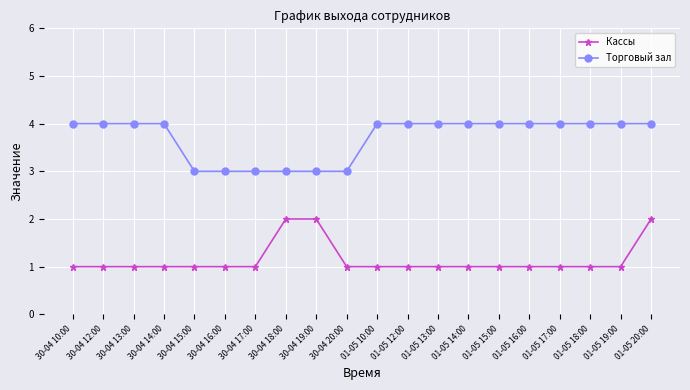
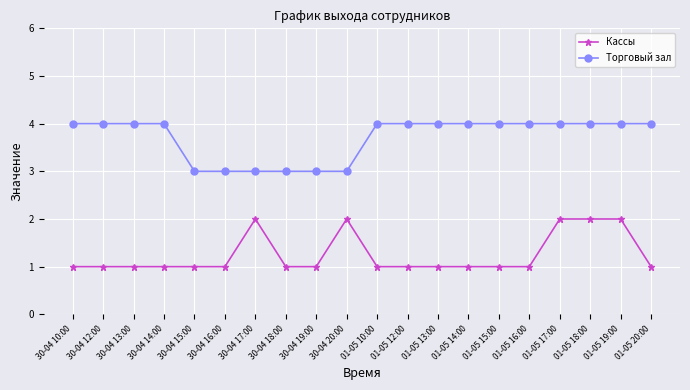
Кассы, 30-04 17:00: 1 -> 2
Кассы, 30-04 18:00: 2 -> 1
Кассы, 30-04 19:00: 2 -> 1
Кассы, 30-04 20:00: 1 -> 2
Кассы, 01-05 17:00: 1 -> 2
Кассы, 01-05 18:00: 1 -> 2
Кассы, 01-05 19:00: 1 -> 2
Кассы, 01-05 20:00: 2 -> 1
